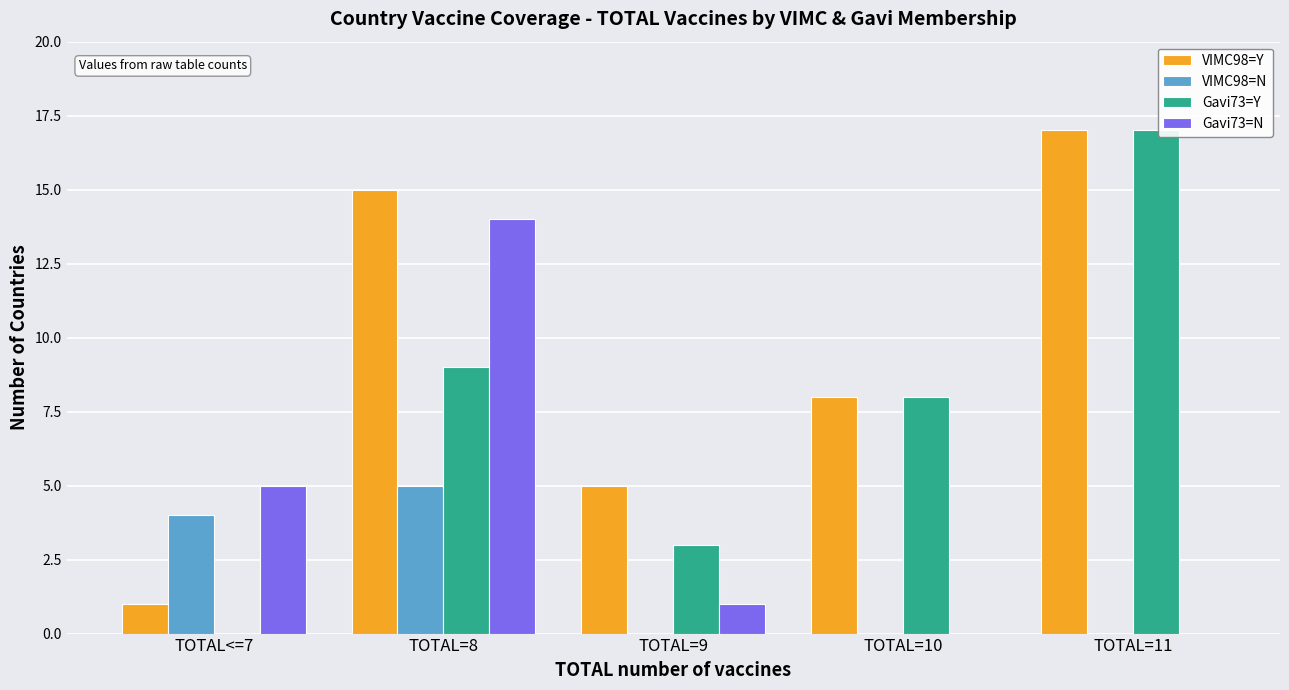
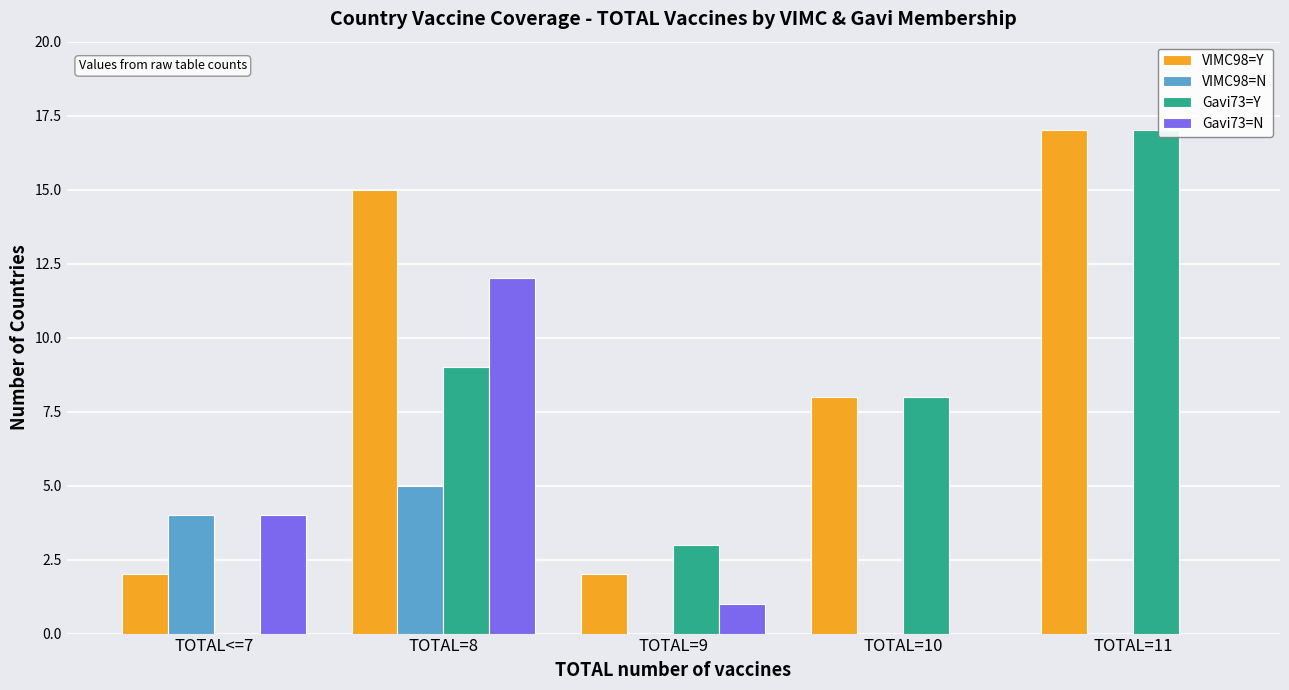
VIMC98=Y, TOTAL<=7: 1 -> 2
Gavi73=N, TOTAL<=7: 5 -> 4
Gavi73=N, TOTAL=8: 14 -> 12
VIMC98=Y, TOTAL=9: 5 -> 2
